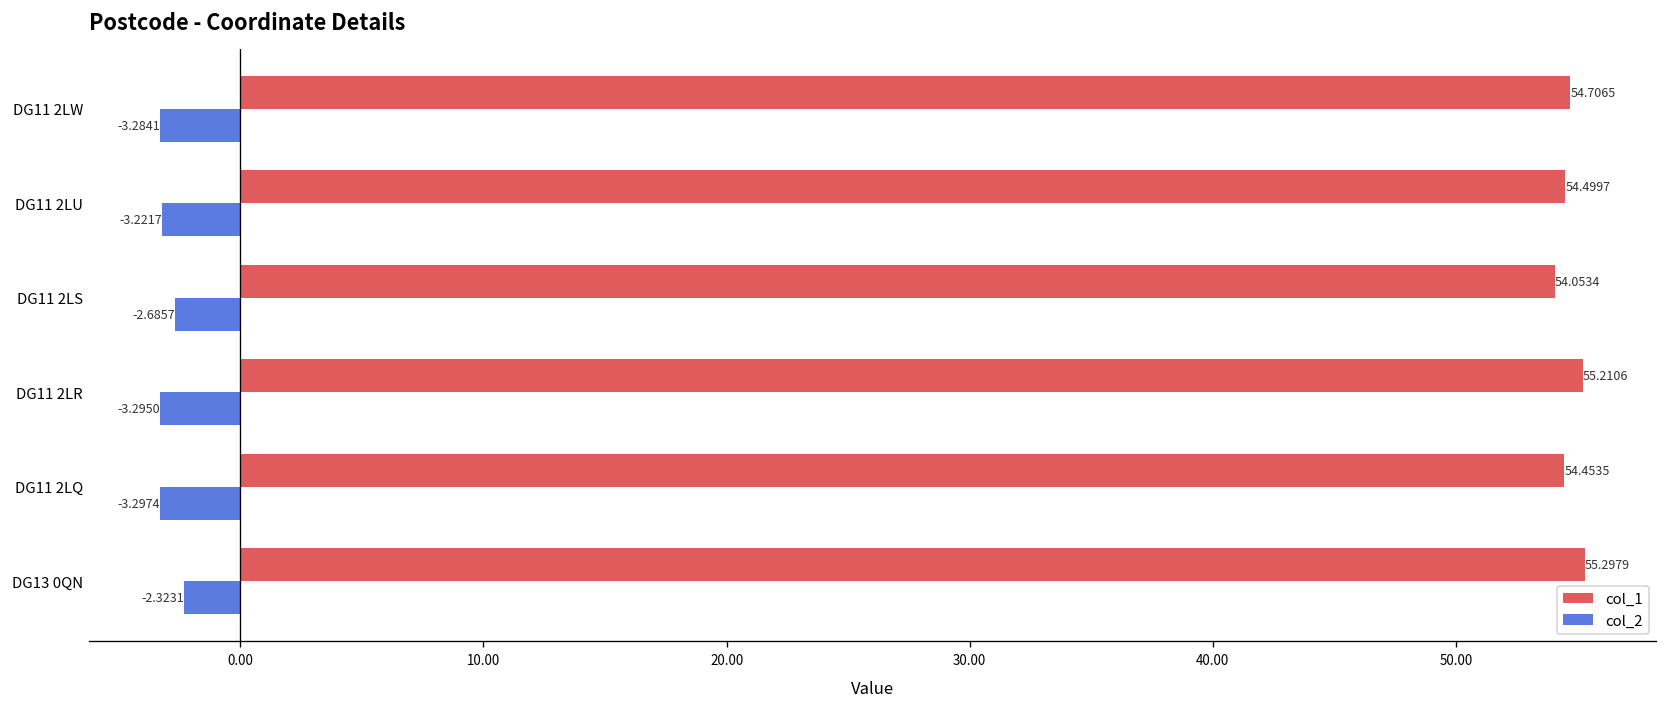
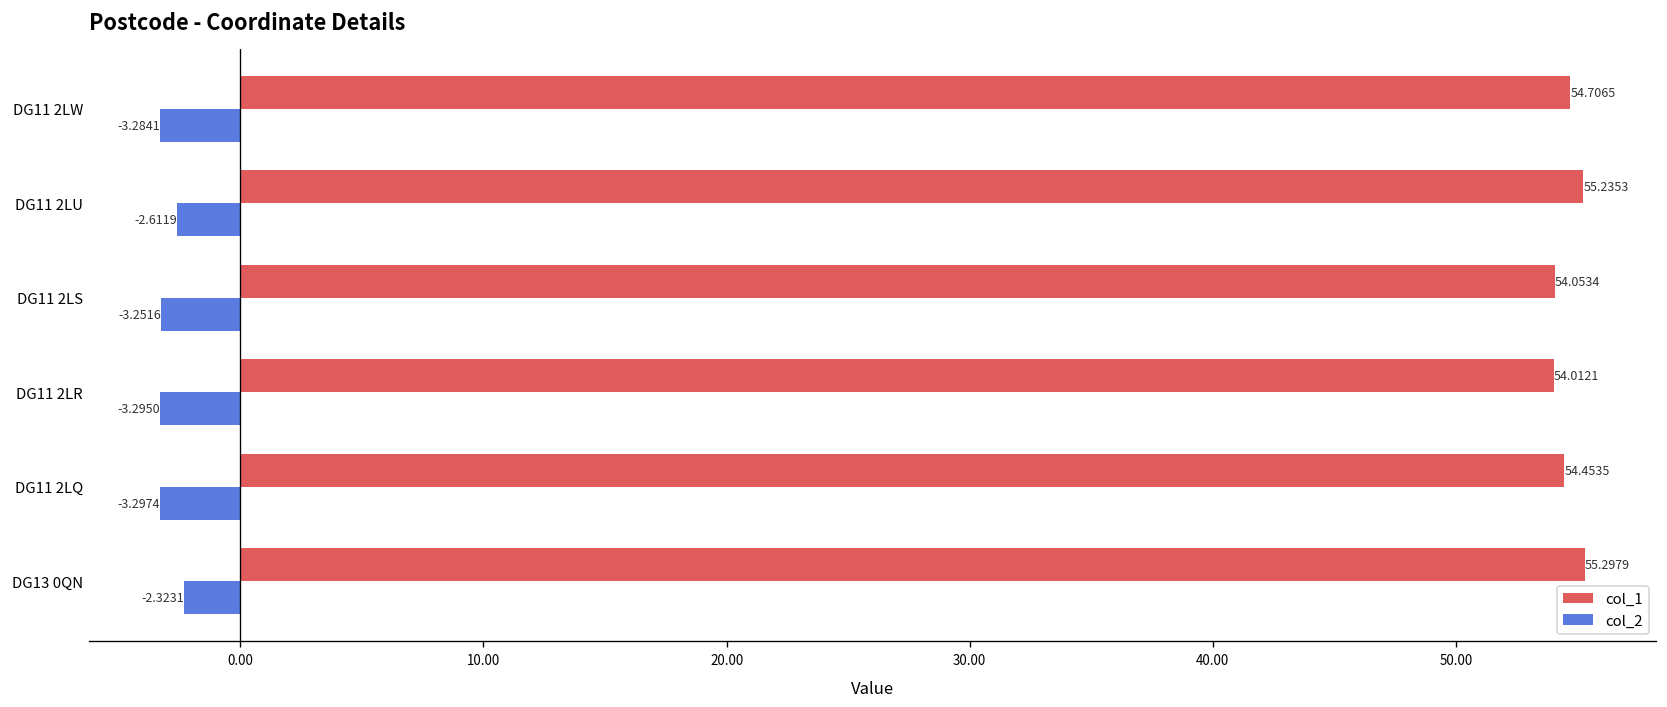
col_1, DG11 2LU: 54.4997 -> 55.2353
col_2, DG11 2LU: -3.2217 -> -2.6119
col_2, DG11 2LS: -2.6857 -> -3.2516
col_1, DG11 2LR: 55.2106 -> 54.0121
